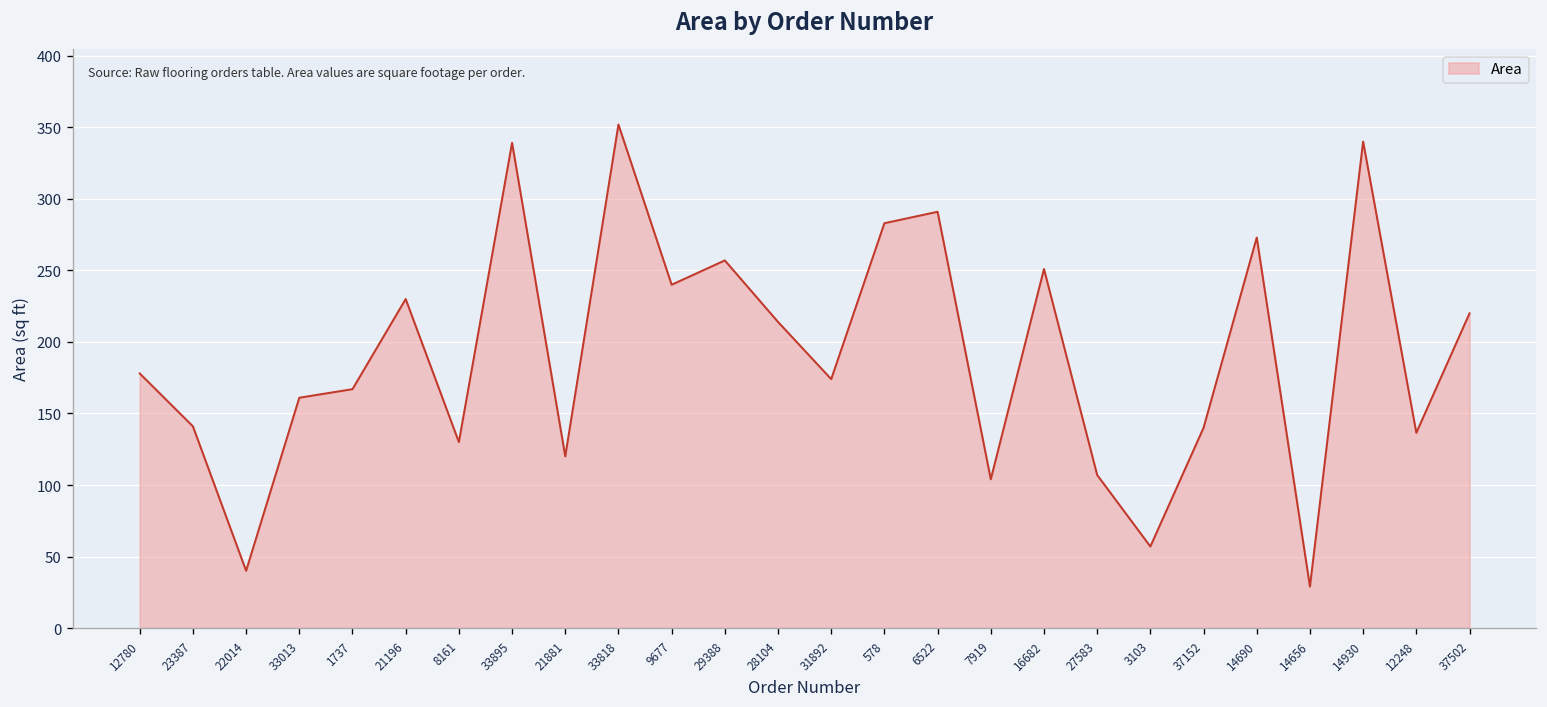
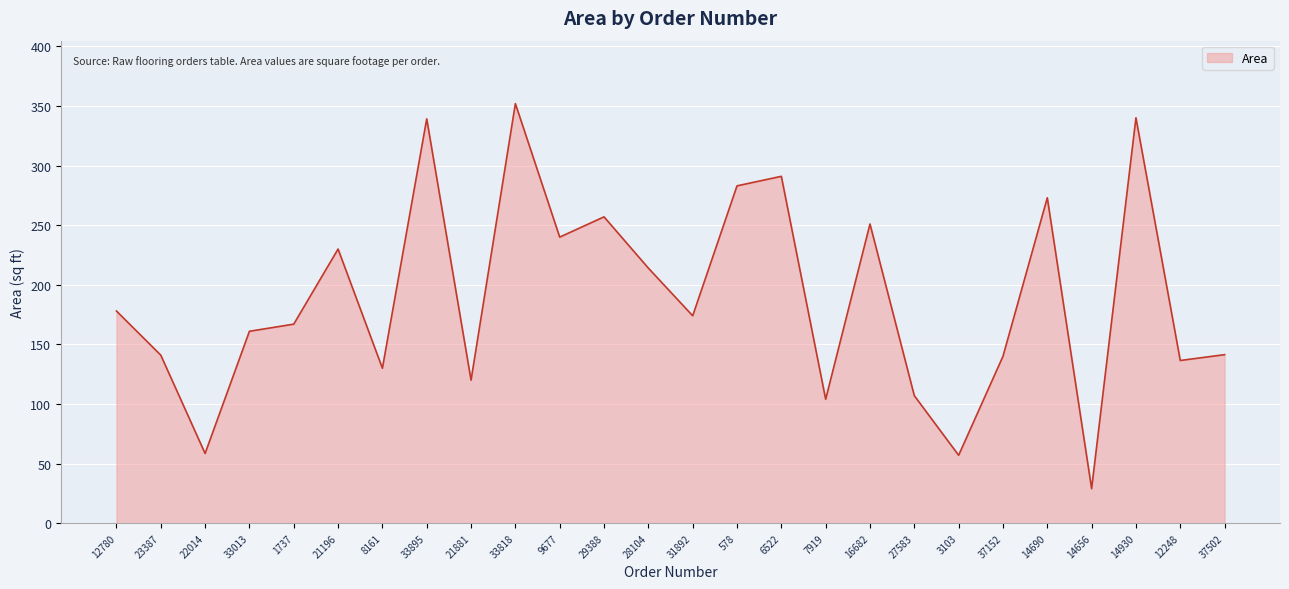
22014: 40 -> 59
37502: 220 -> 141
